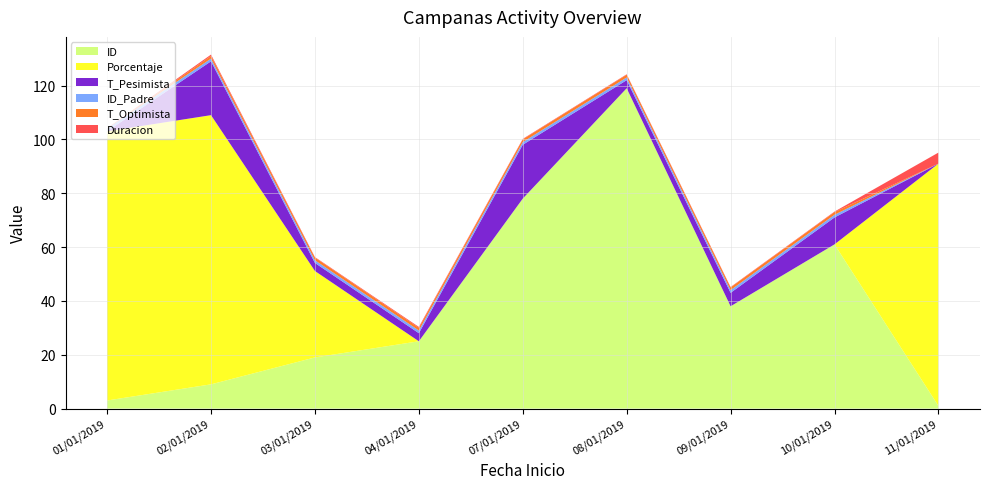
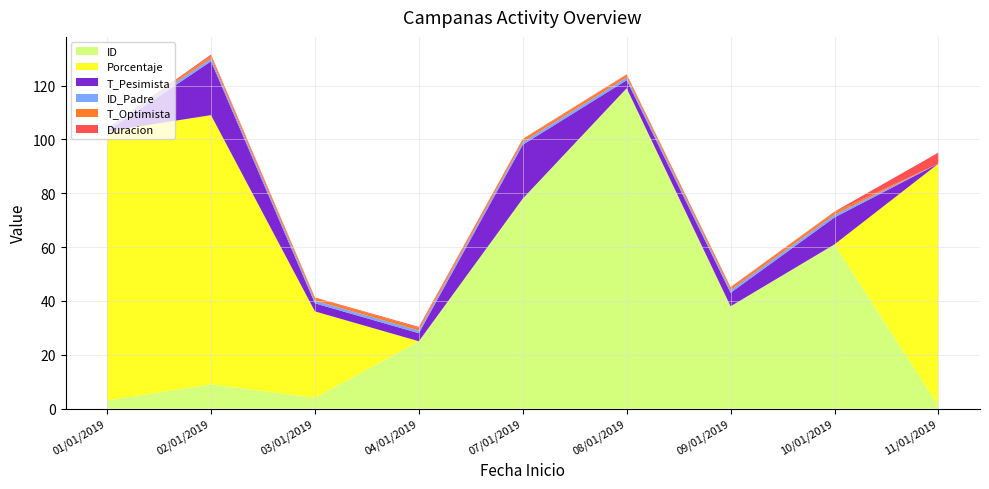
ID, 03/01/2019: 19 -> 4
